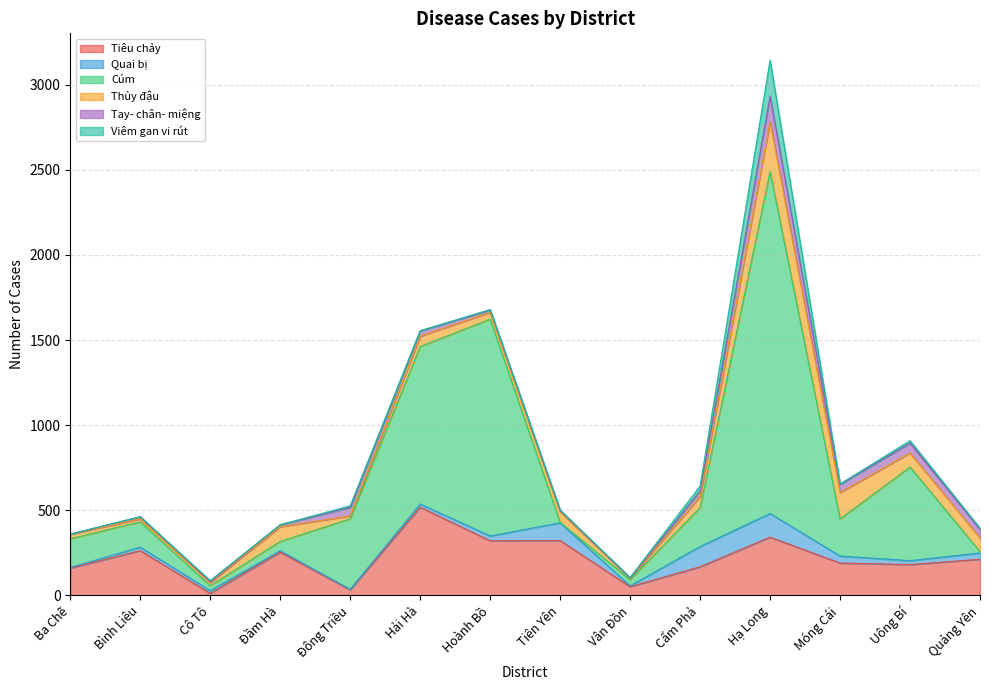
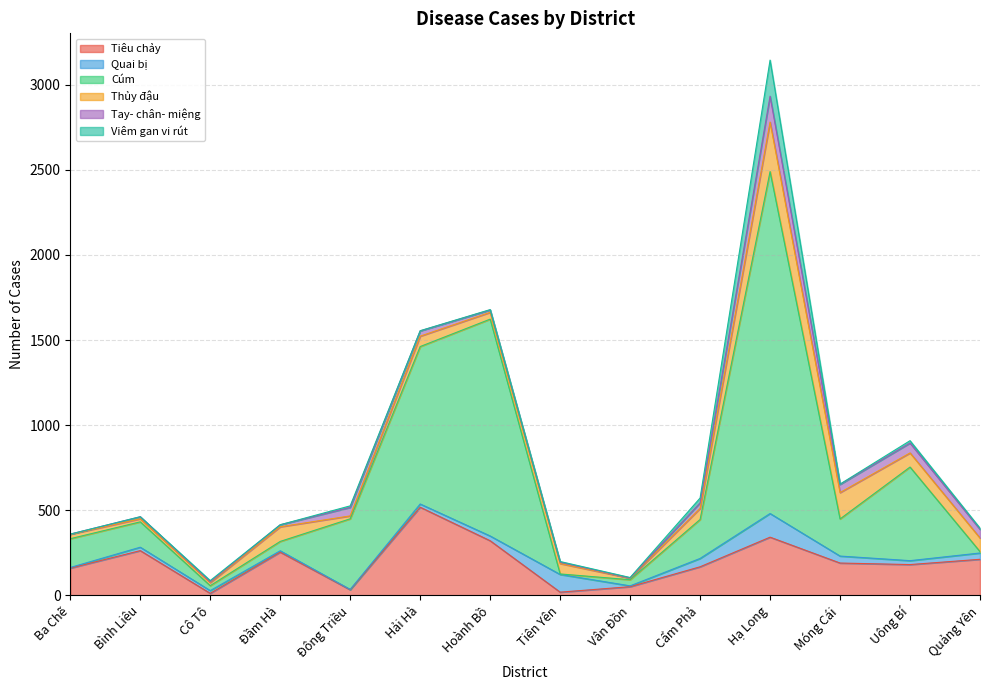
Tiêu chảy, Tiên Yên: 320 -> 20
Quai bị, Cẩm Phả: 120 -> 50
